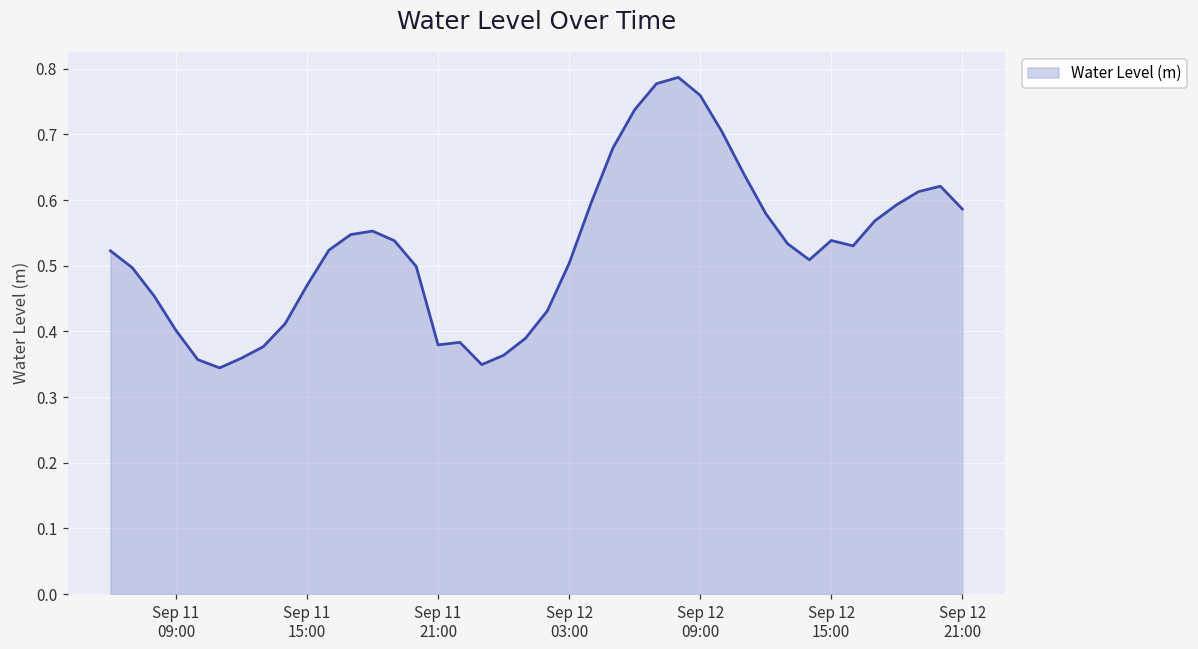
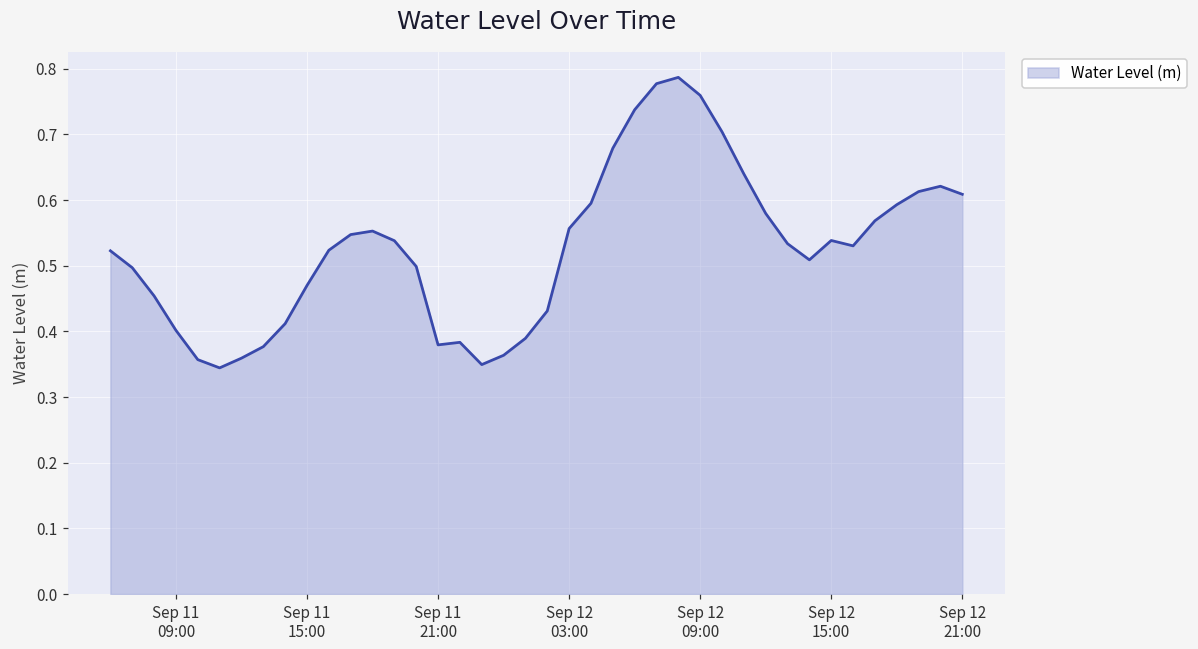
Sep 12 03:00: 0.50 -> 0.56
Sep 12 21:00: 0.59 -> 0.61
